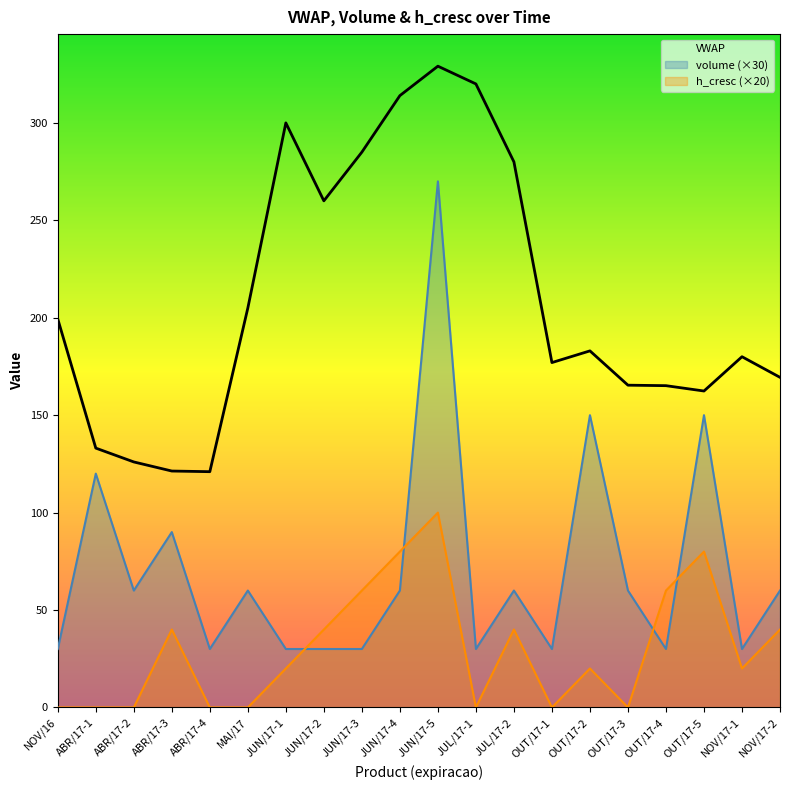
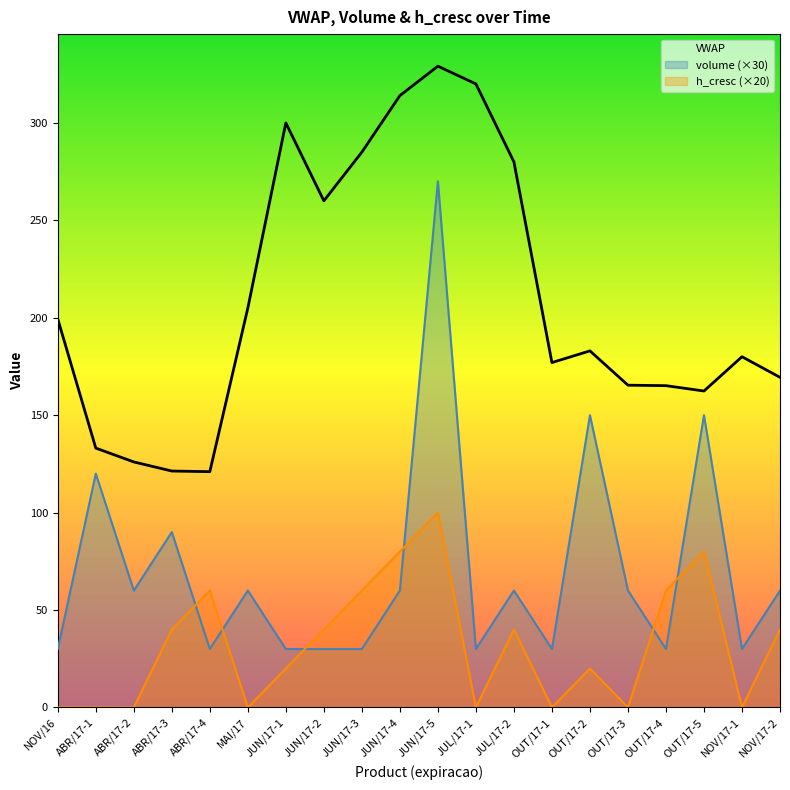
h_cresc (×20), ABR/17-4: 0 -> 60
h_cresc (×20), NOV/17-1: 20 -> 0
